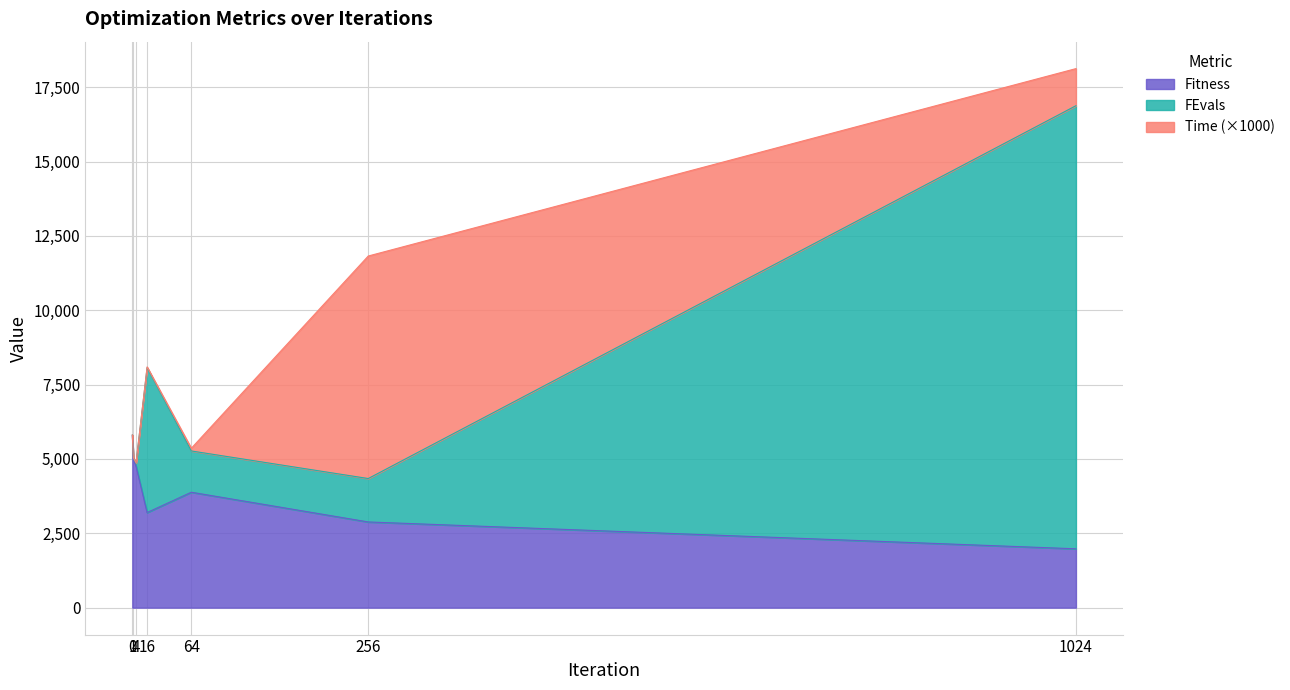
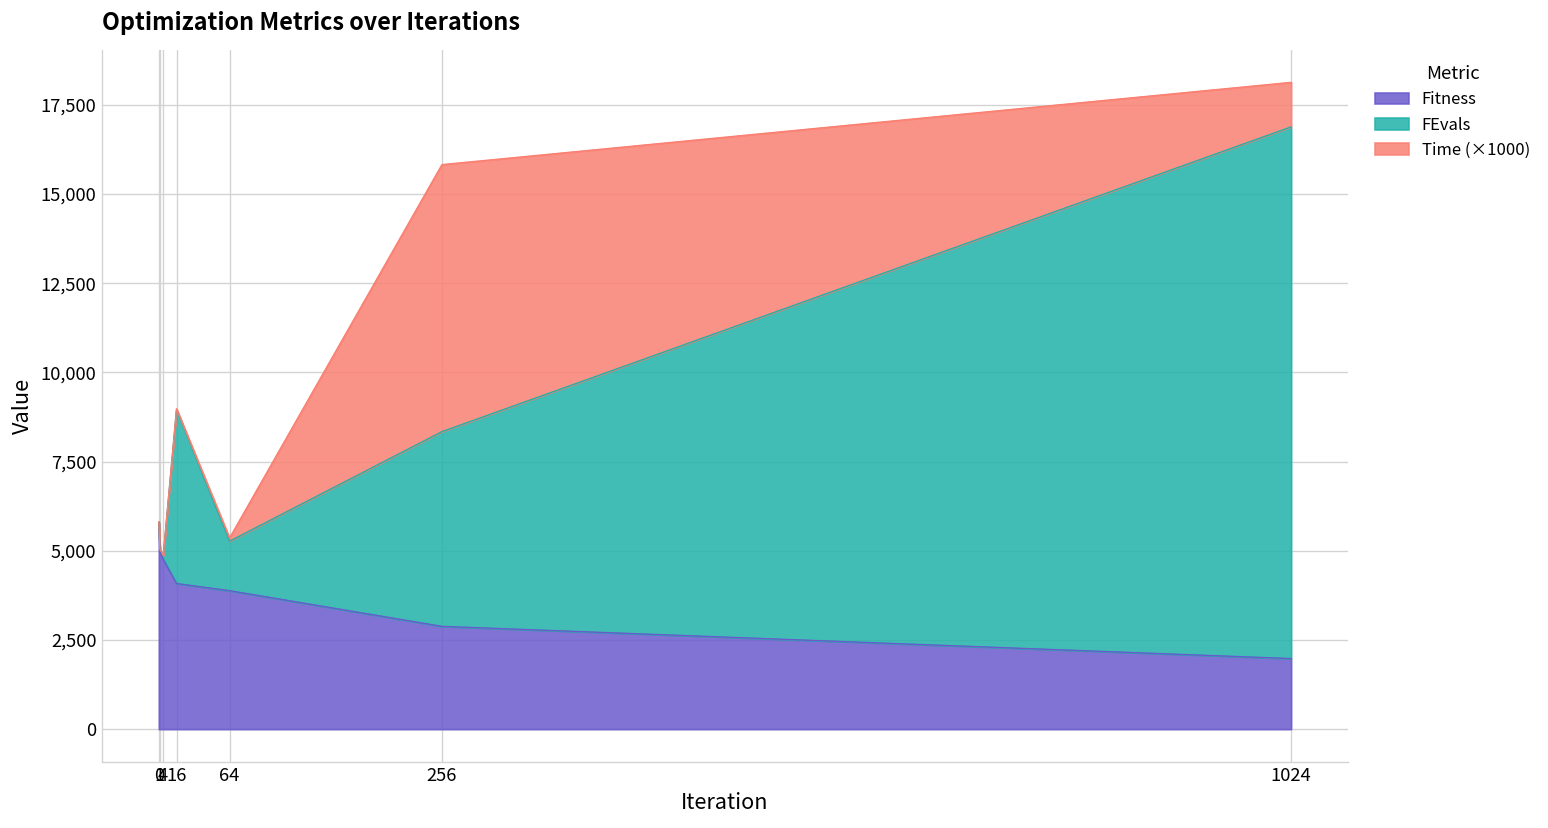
Fitness, 16: 3,200 -> 4,100
FEvals, 256: 1,500 -> 5,500
